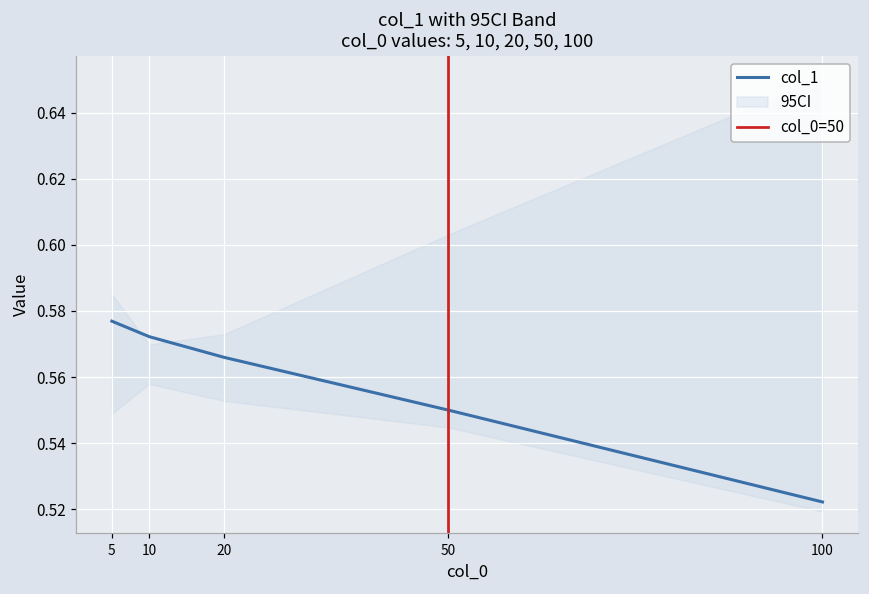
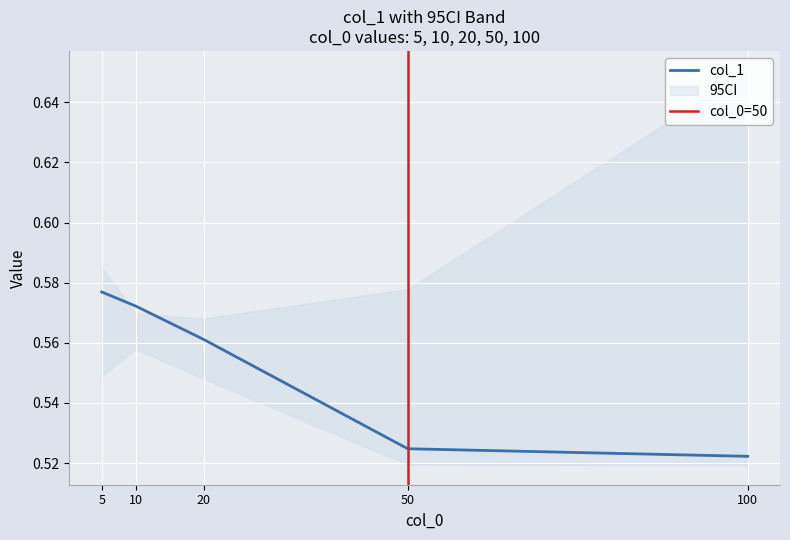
col_1, 20: 0.566 -> 0.561
col_1, 50: 0.550 -> 0.525
